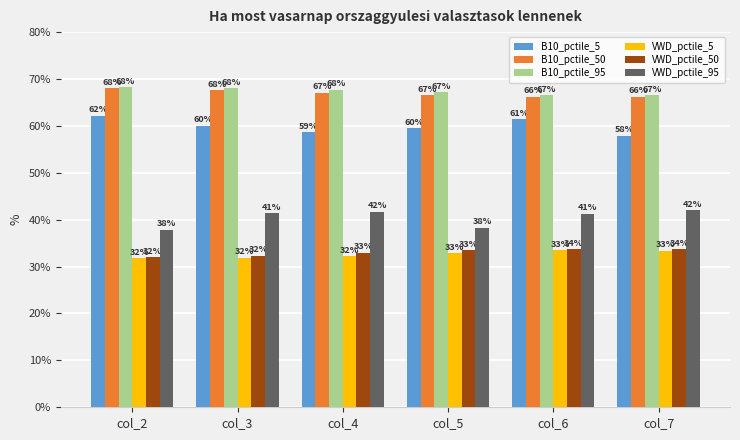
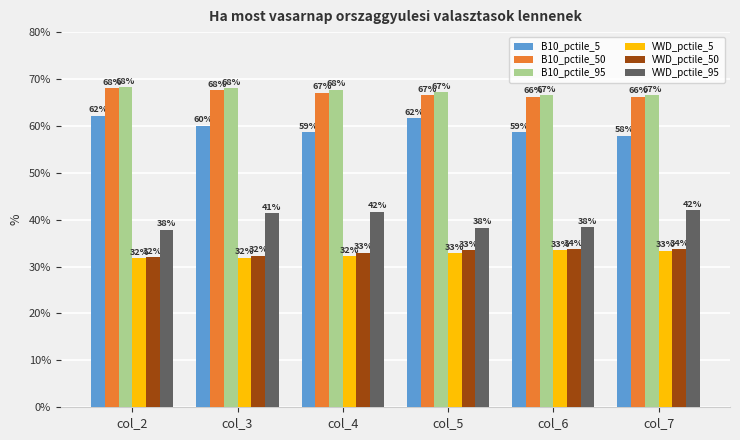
B10_pctile_5, col_5: 60% -> 62%
B10_pctile_5, col_6: 61% -> 59%
VWD_pctile_95, col_6: 41% -> 38%
